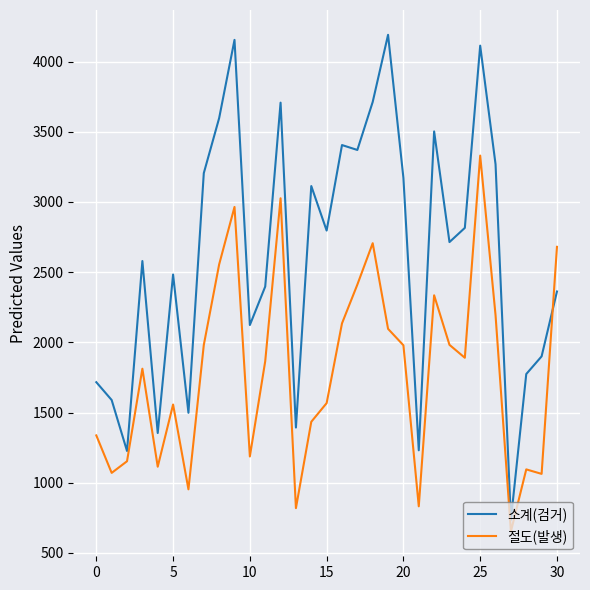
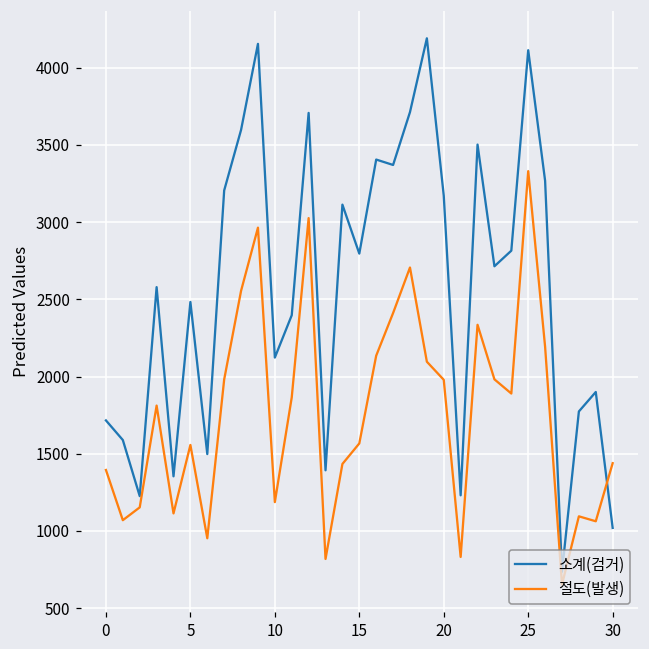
절도(발생), 0: 1340 -> 1400
소계(검거), 30: 2360 -> 1020
절도(발생), 30: 2680 -> 1440
